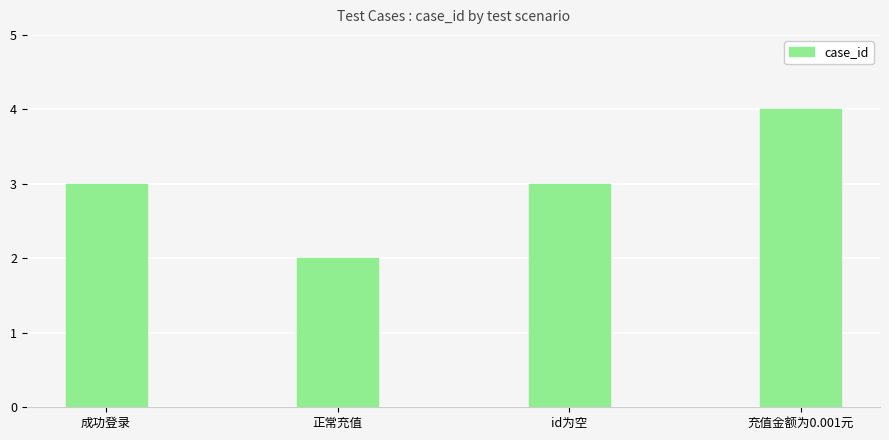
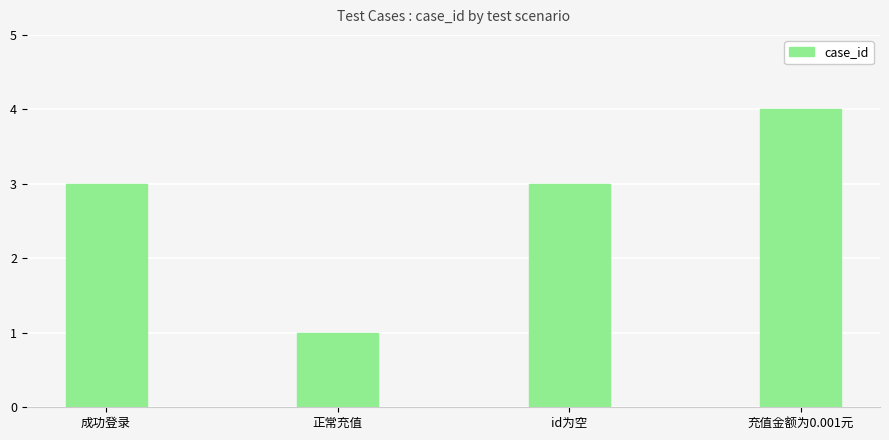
正常充值: 2 -> 1
